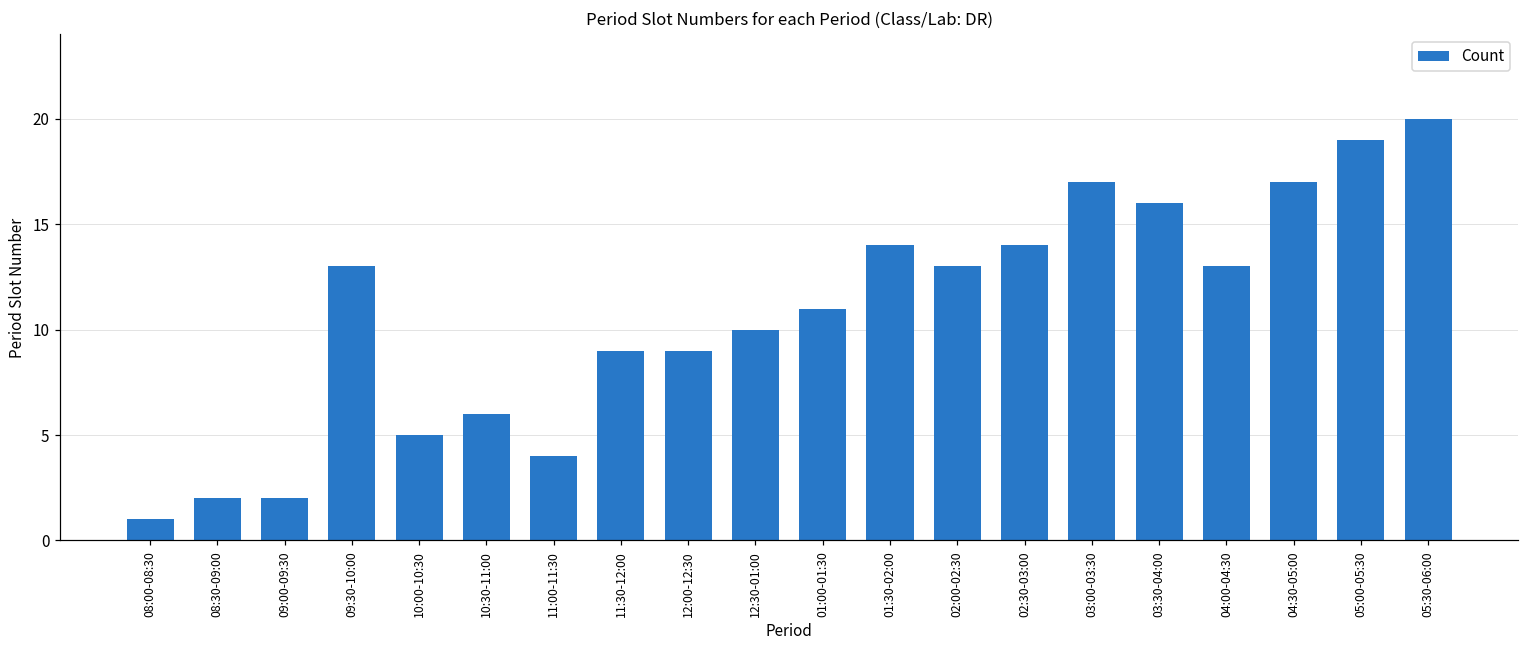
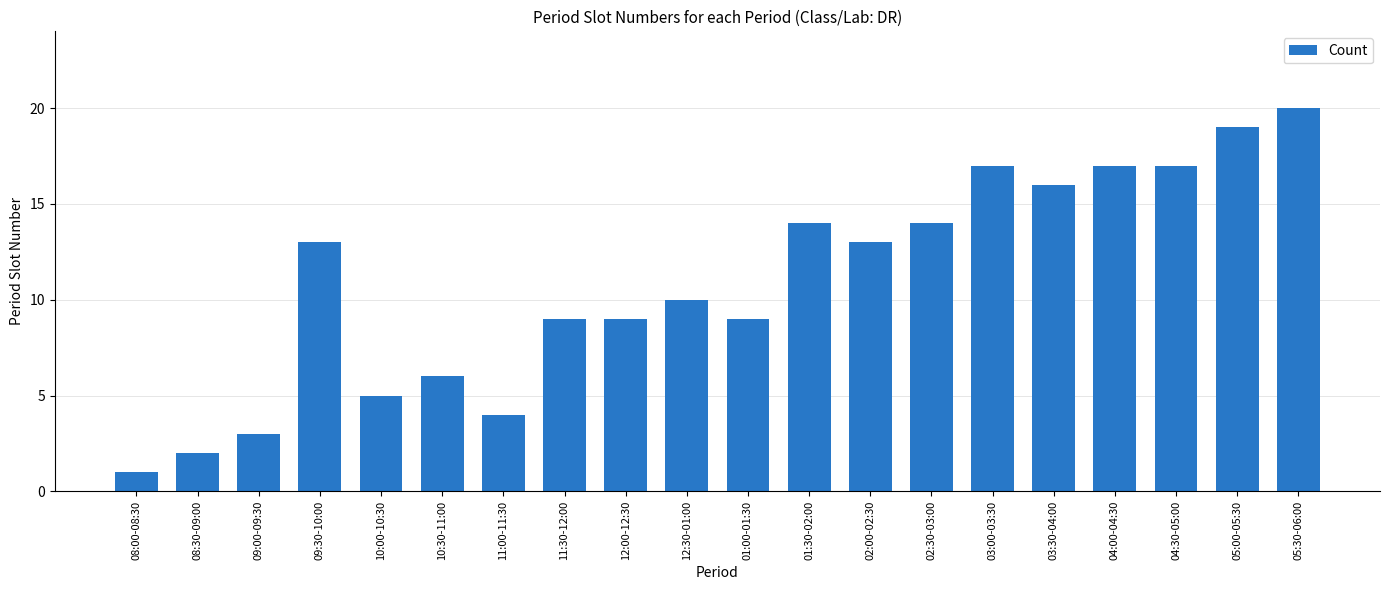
09:00-09:30: 2 -> 3
01:00-01:30: 11 -> 9
04:00-04:30: 13 -> 17
